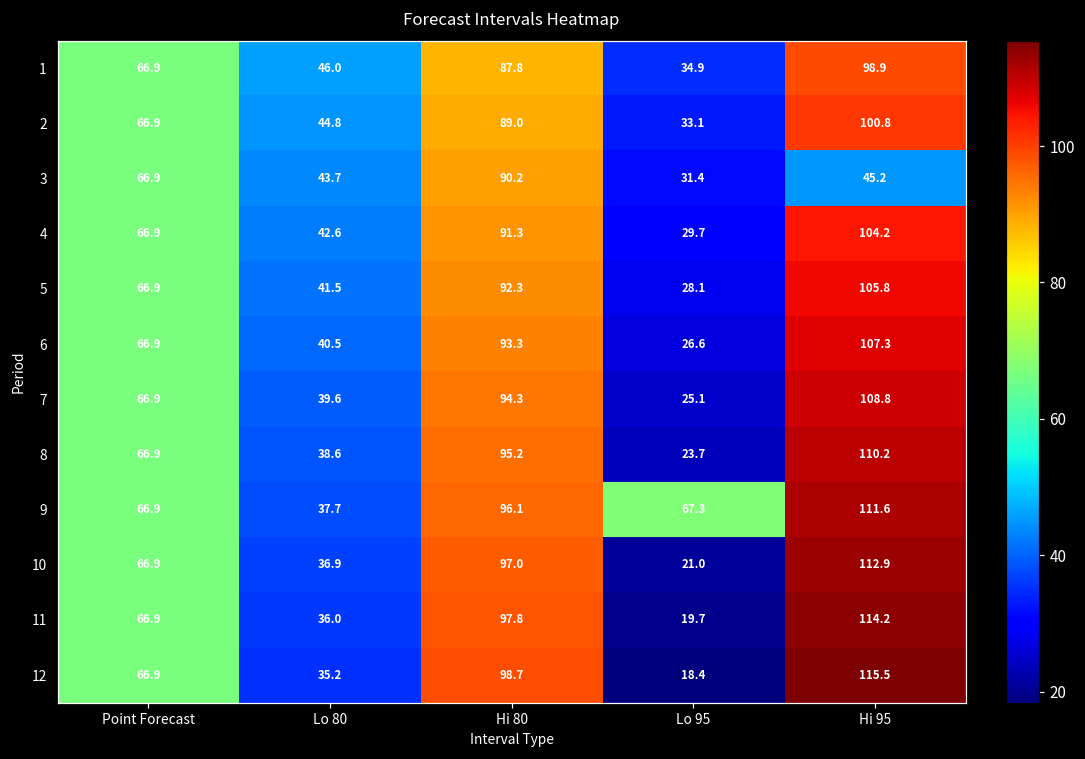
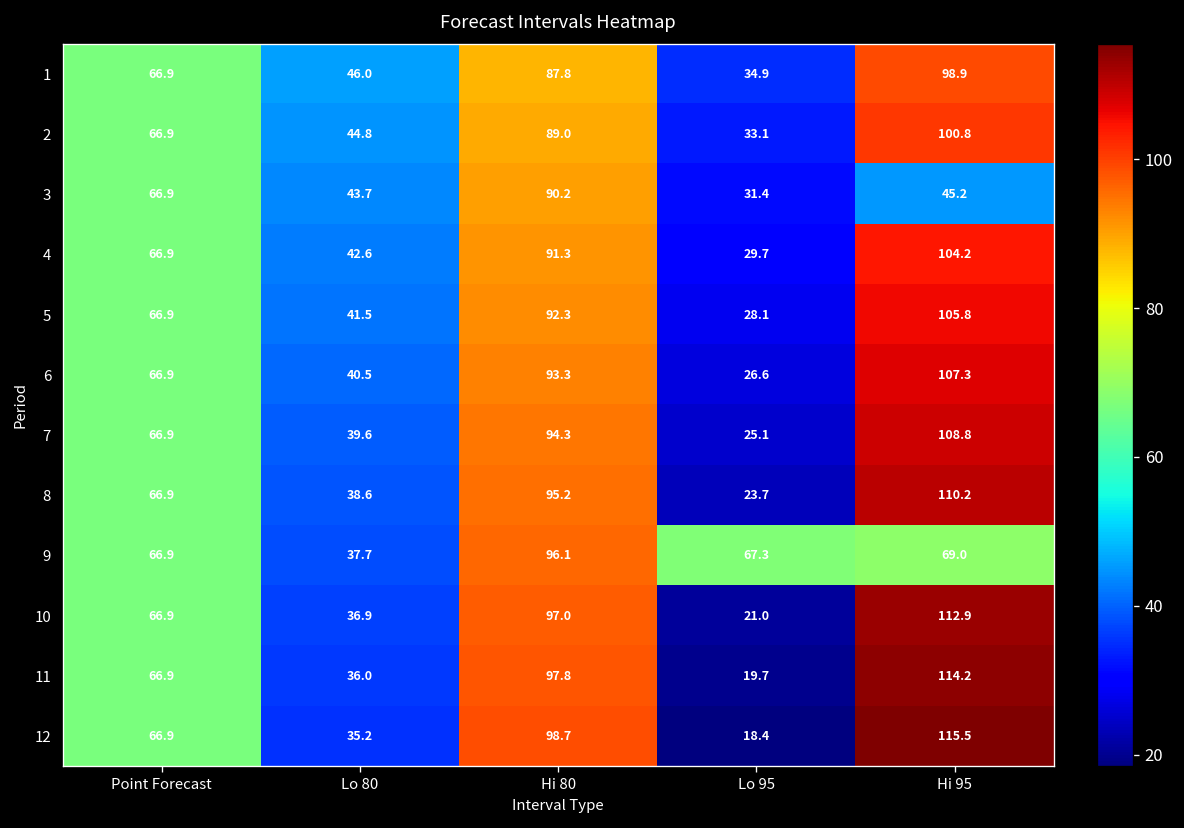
9, Hi 95: 111.6 -> 69.0
